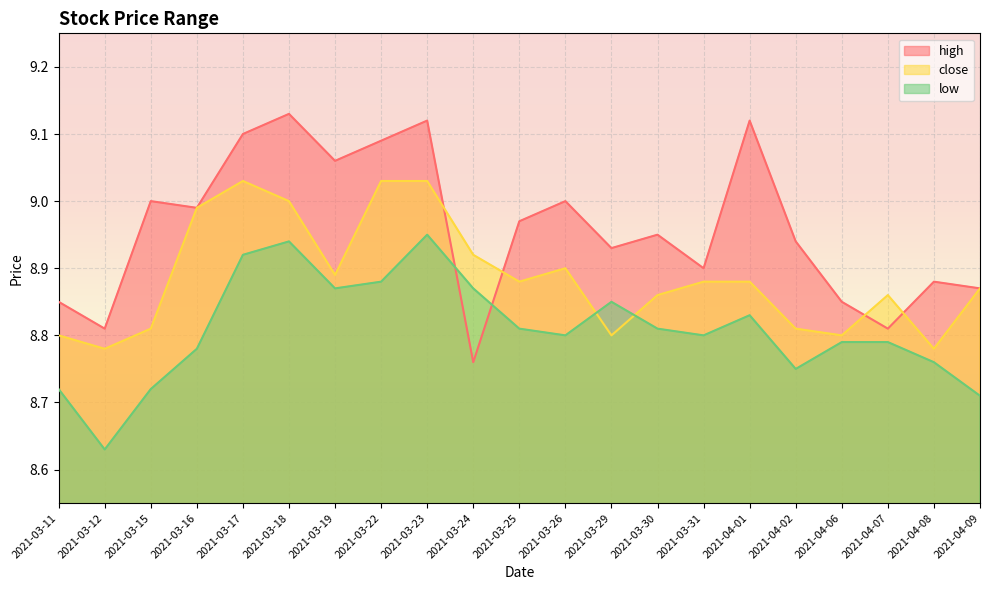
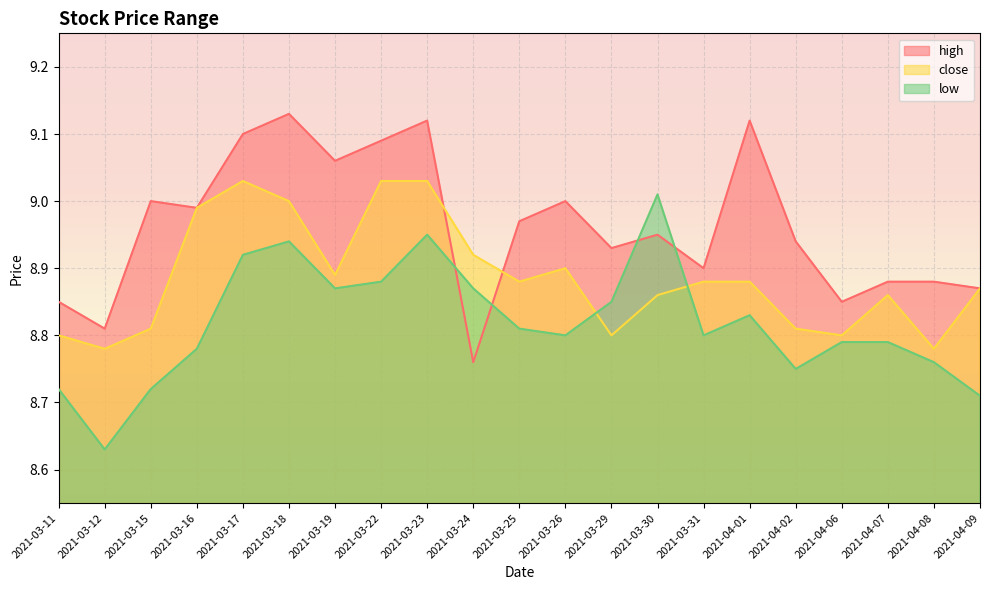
low, 2021-03-30: 8.81 -> 9.01
high, 2021-04-07: 8.81 -> 8.88
